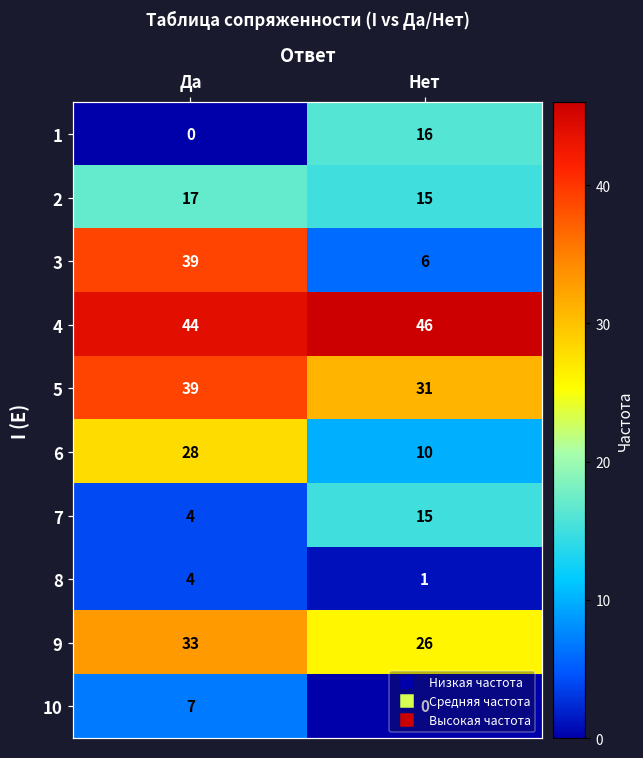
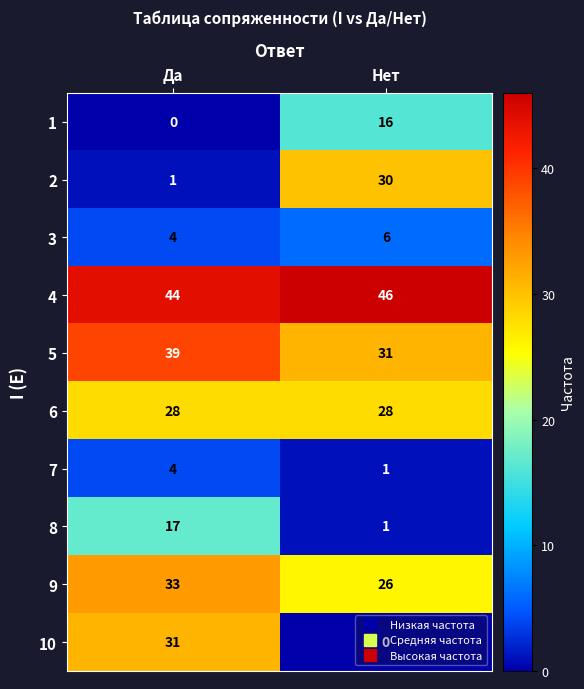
2, Да: 17 -> 1
2, Нет: 15 -> 30
3, Да: 39 -> 4
6, Нет: 10 -> 28
7, Нет: 15 -> 1
8, Да: 4 -> 17
10, Да: 7 -> 31
